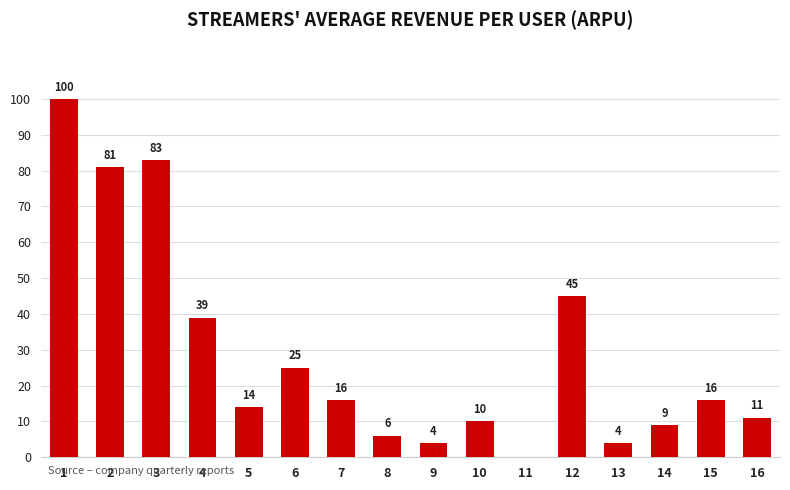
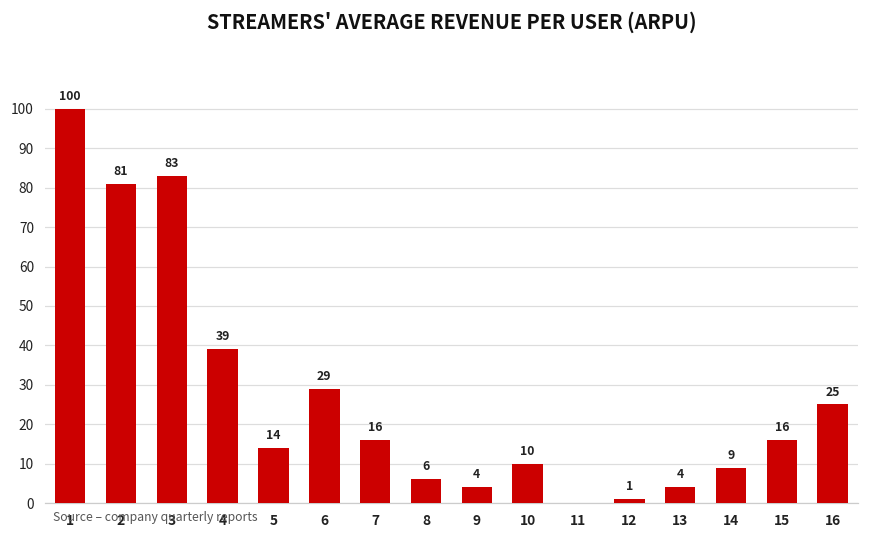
6: 25 -> 29
12: 45 -> 1
16: 11 -> 25
